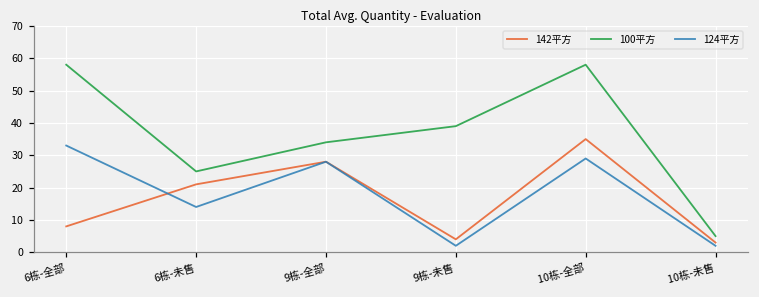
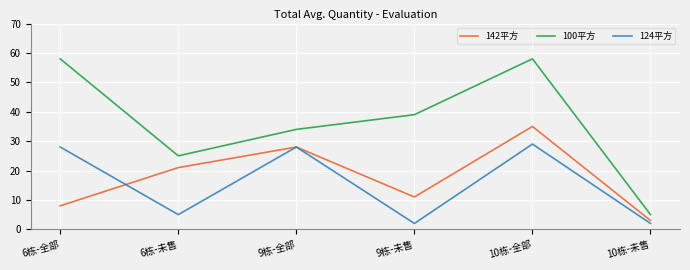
124平方, 6栋-全部: 33 -> 28
124平方, 6栋-未售: 14 -> 5
142平方, 9栋-未售: 4 -> 11
